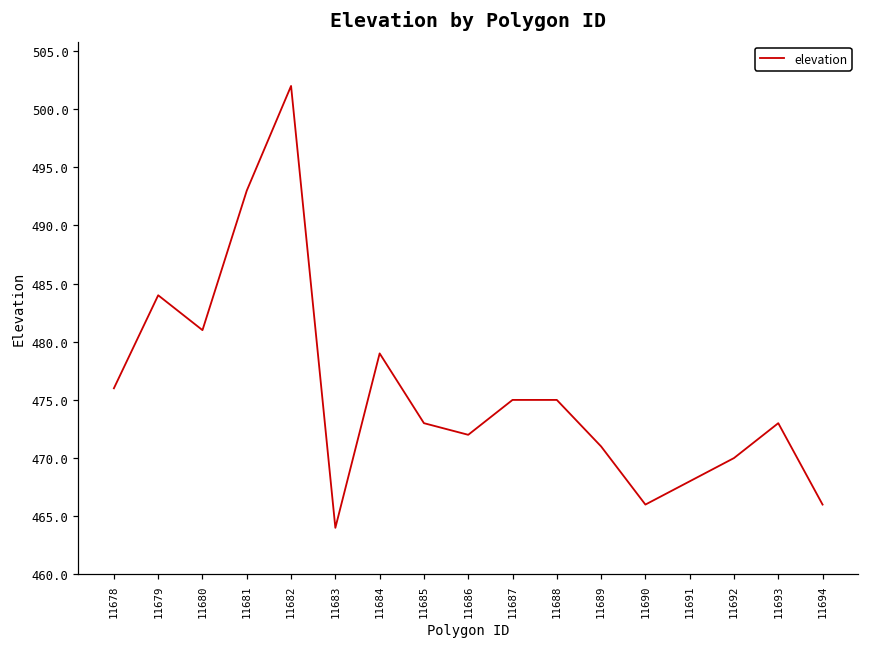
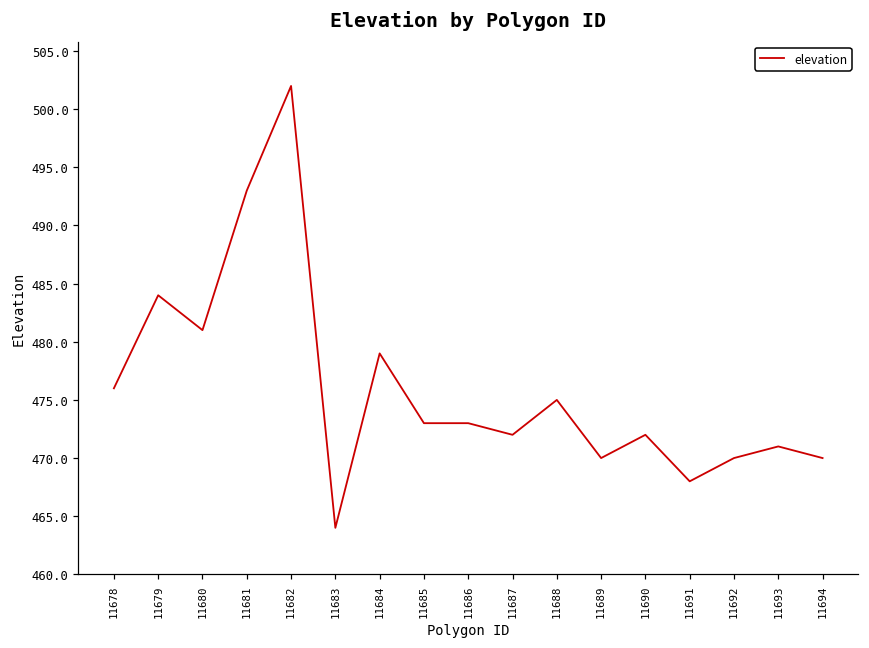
11686: 472 -> 473
11687: 475 -> 472
11689: 471 -> 470
11690: 466 -> 472
11693: 473 -> 471
11694: 466 -> 470
